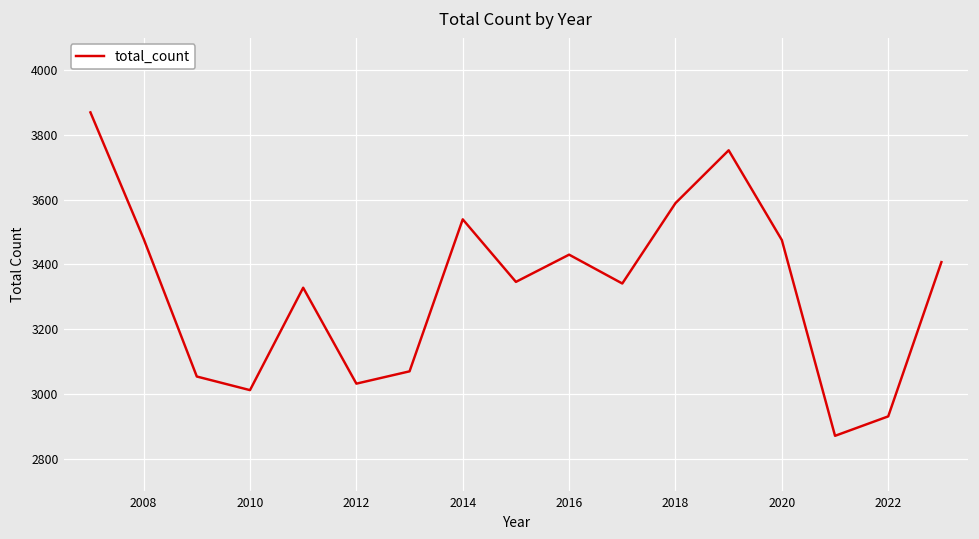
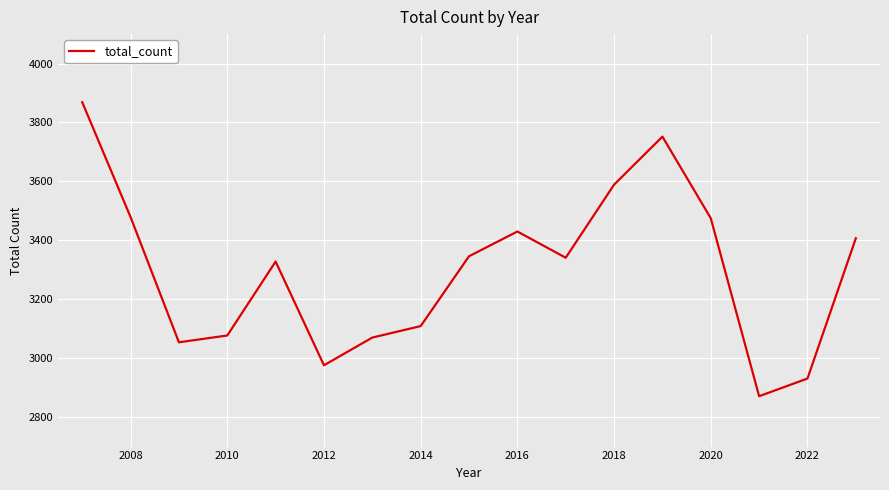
2010: 3010 -> 3080
2012: 3030 -> 2980
2014: 3540 -> 3110
